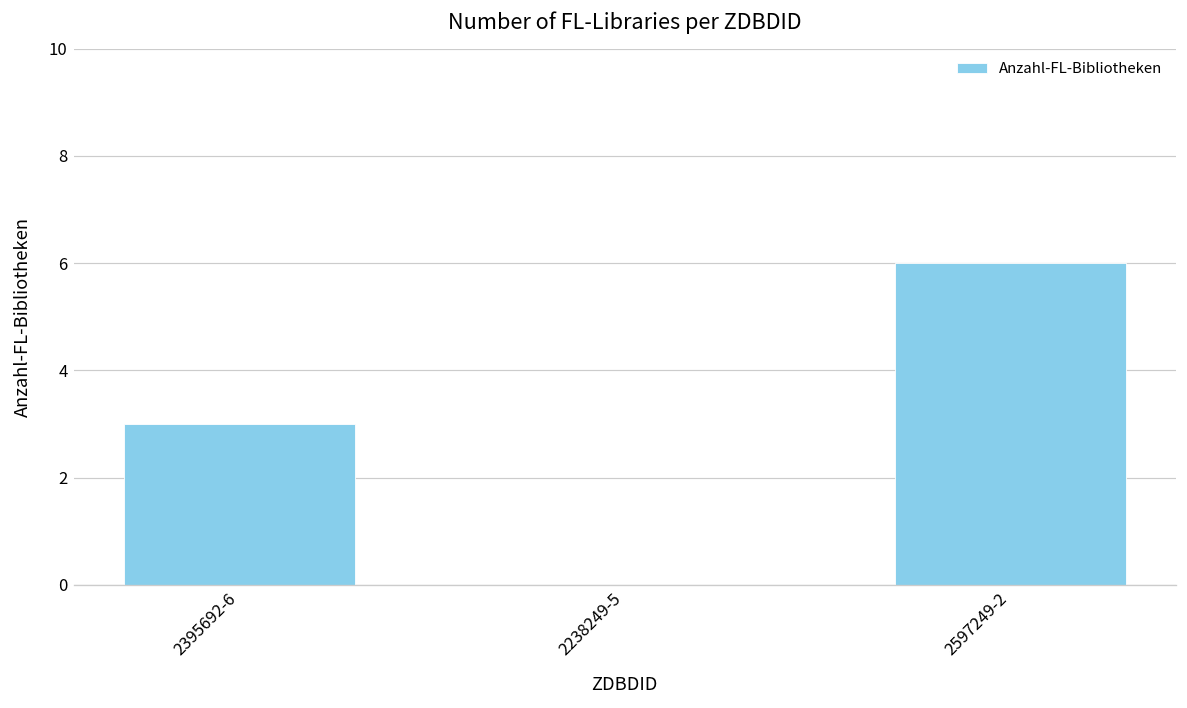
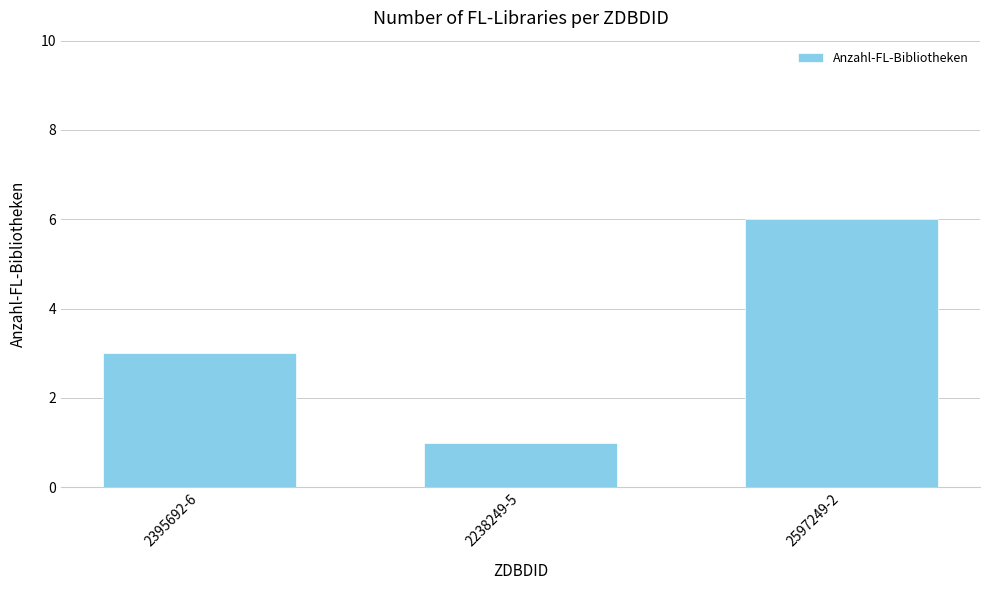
2238249-5: 0 -> 1
